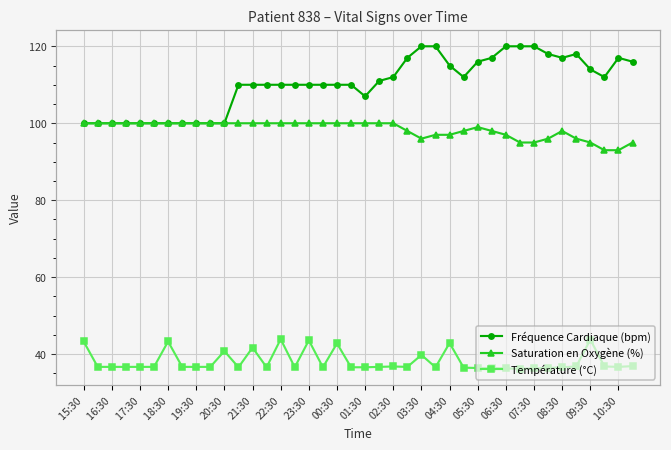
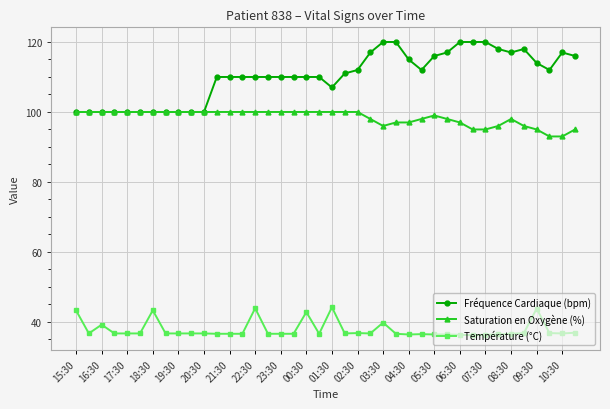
Température (°C), 16:30: 37 -> 39
Température (°C), 20:30: 41 -> 37
Température (°C), 21:30: 42 -> 37
Température (°C), 23:30: 44 -> 37
Température (°C), 01:30: 37 -> 44
Température (°C), 04:30: 43 -> 36
